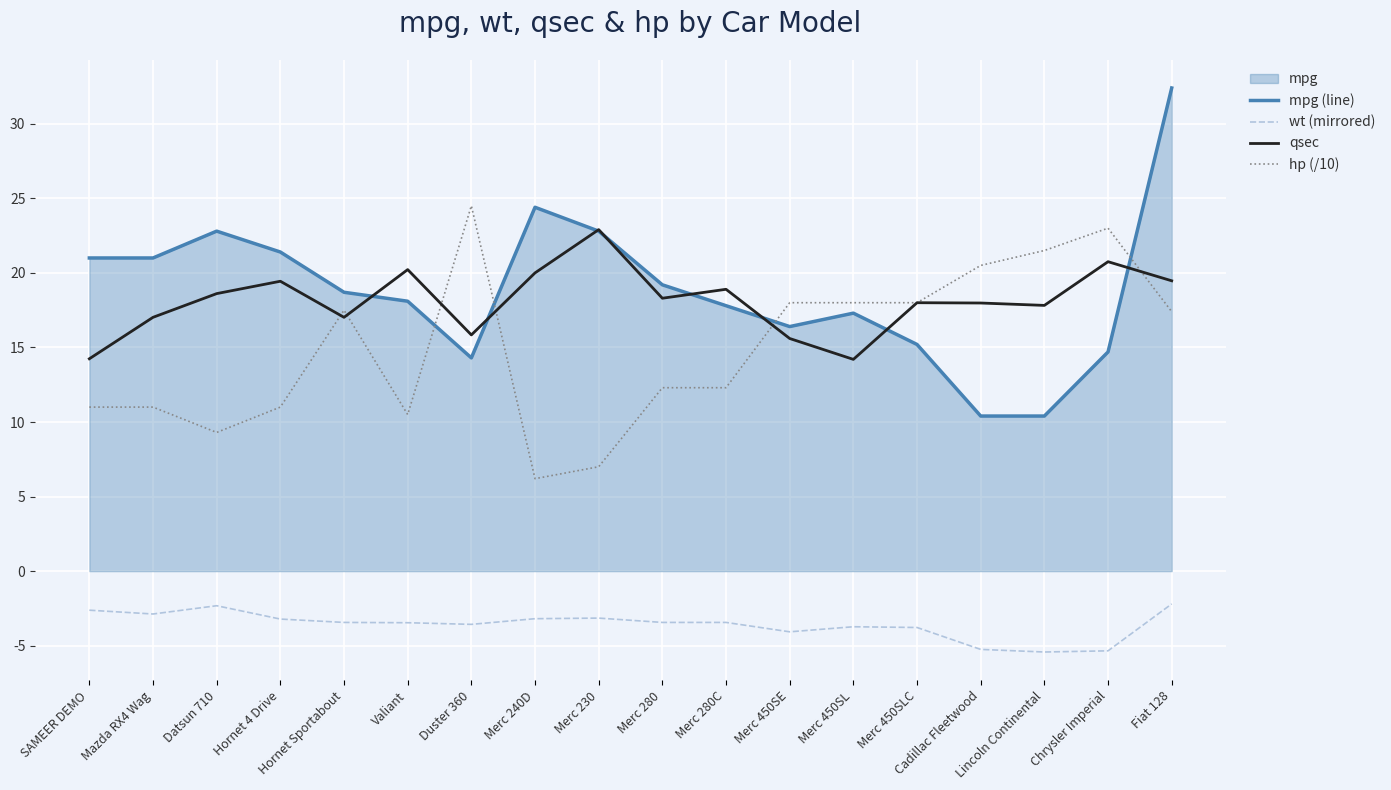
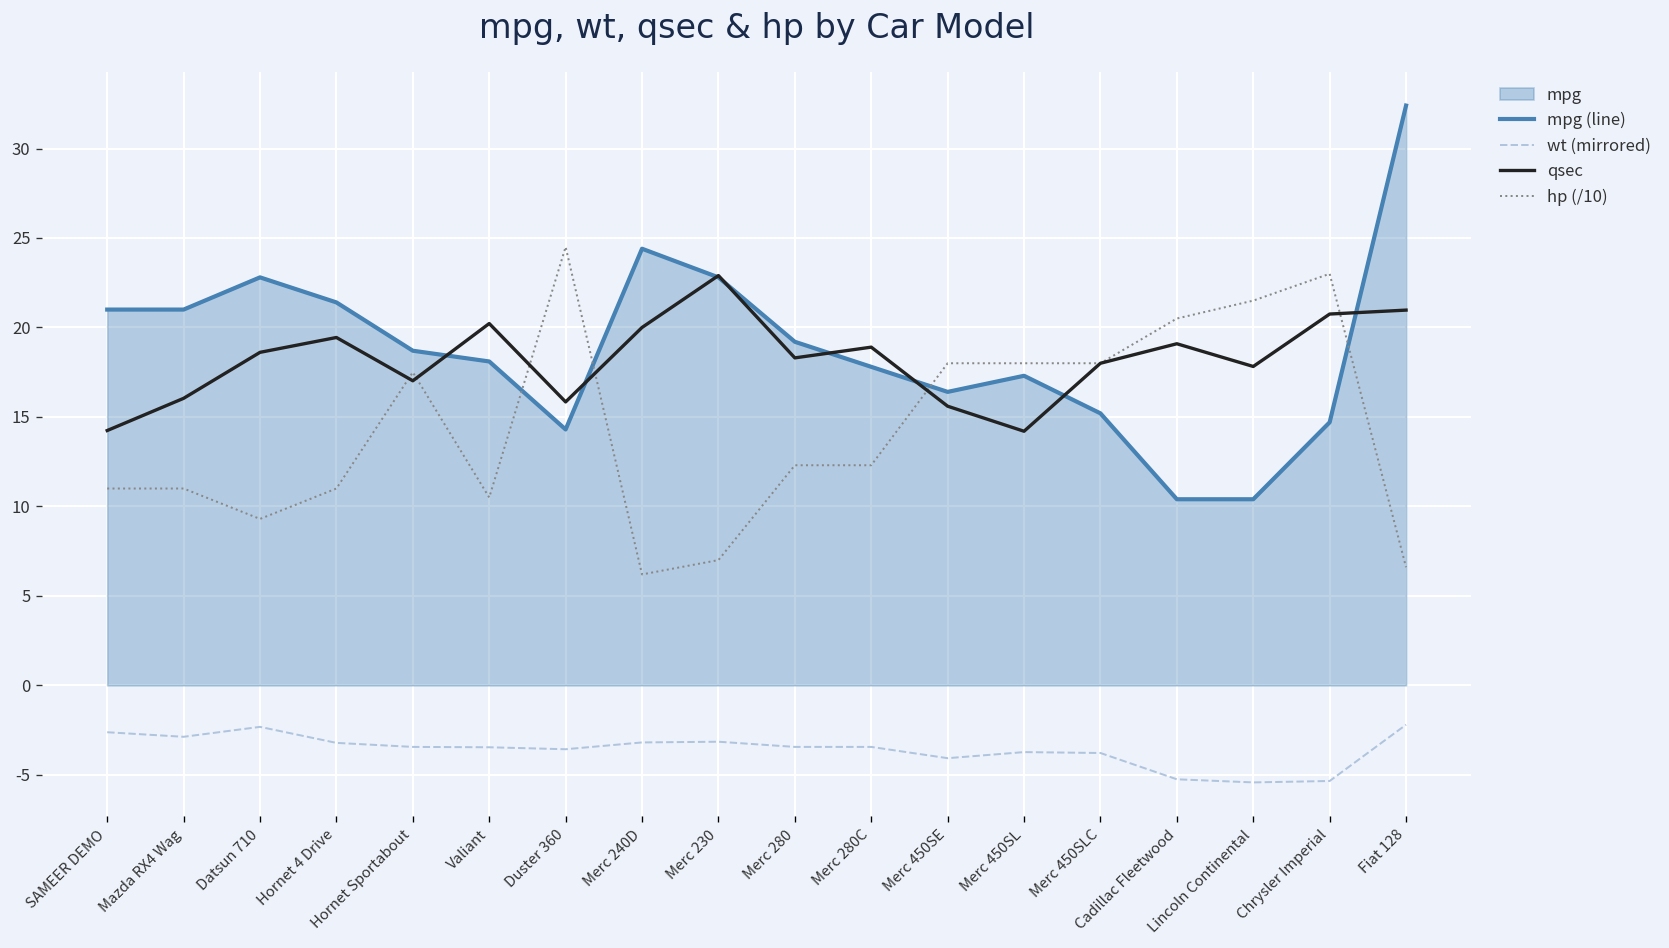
qsec, Mazda RX4 Wag: 17.0 -> 16.0
qsec, Cadillac Fleetwood: 18.0 -> 19.1
qsec, Fiat 128: 19.5 -> 21.0
hp (/10), Fiat 128: 17.4 -> 6.6
